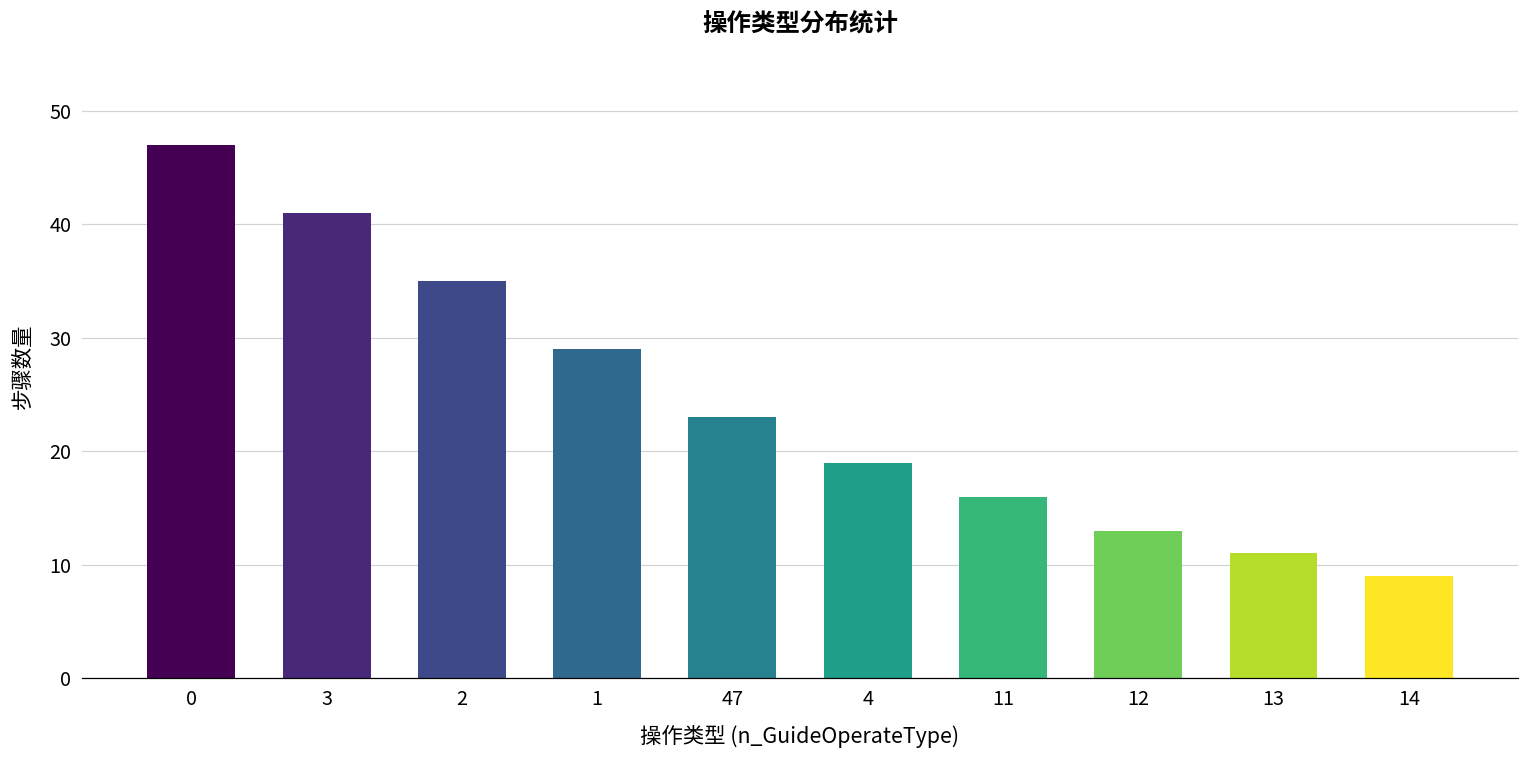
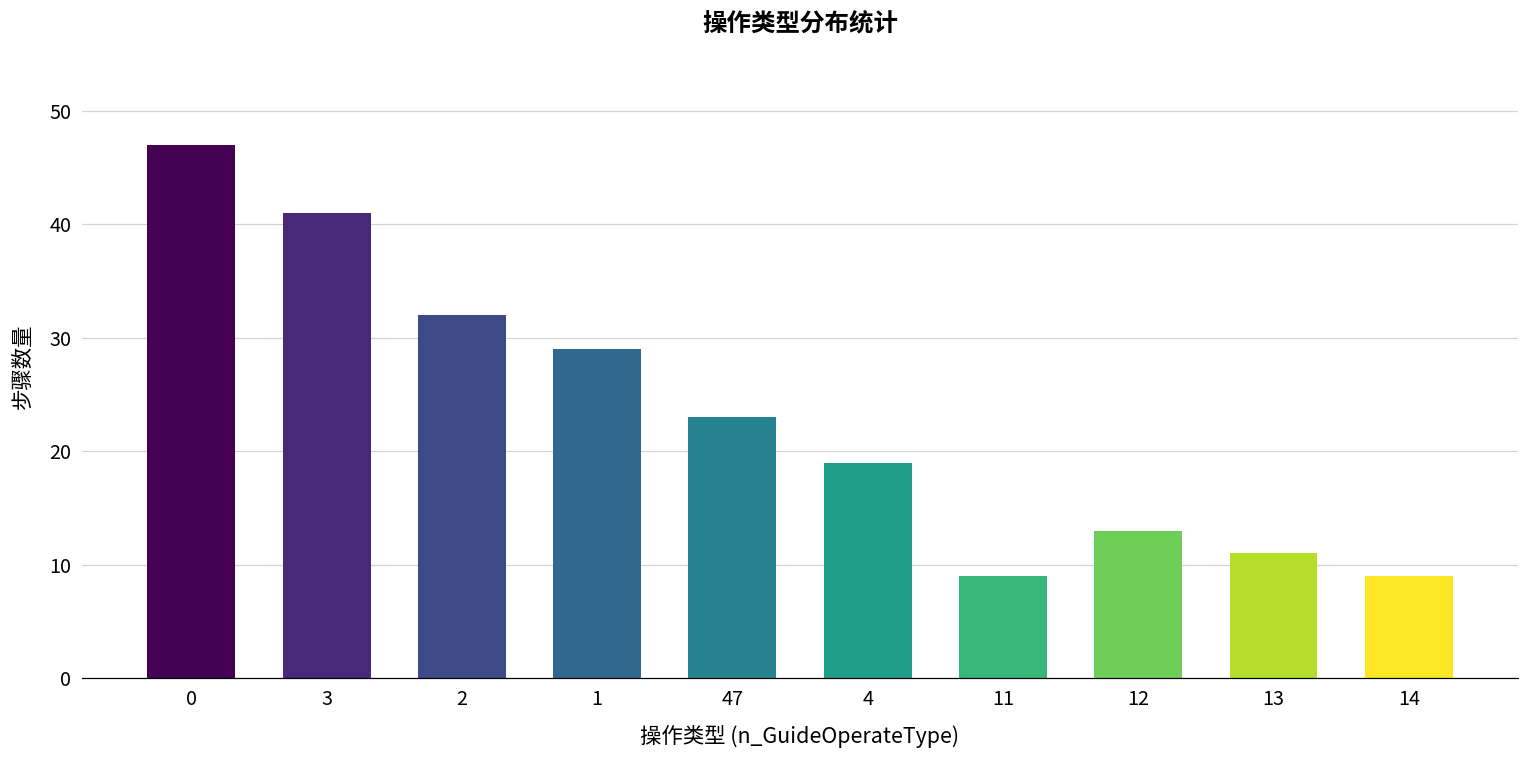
2: 35 -> 32
11: 16 -> 9
